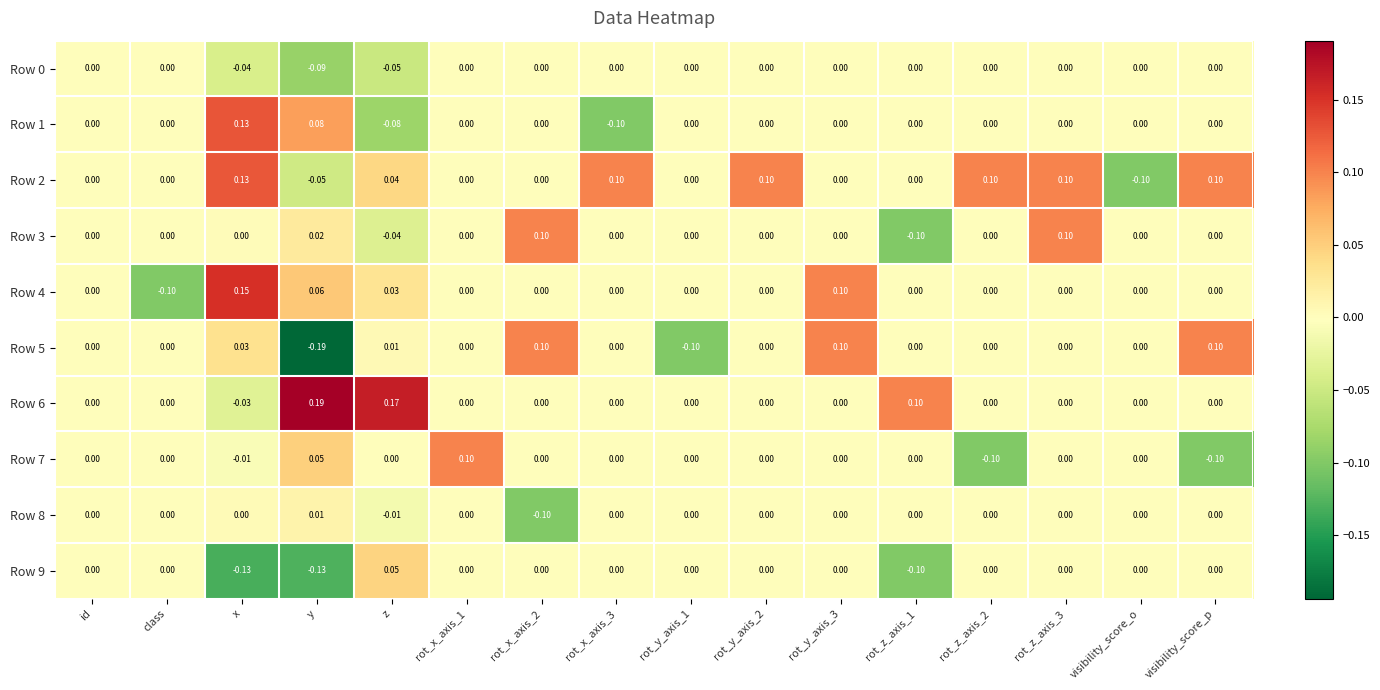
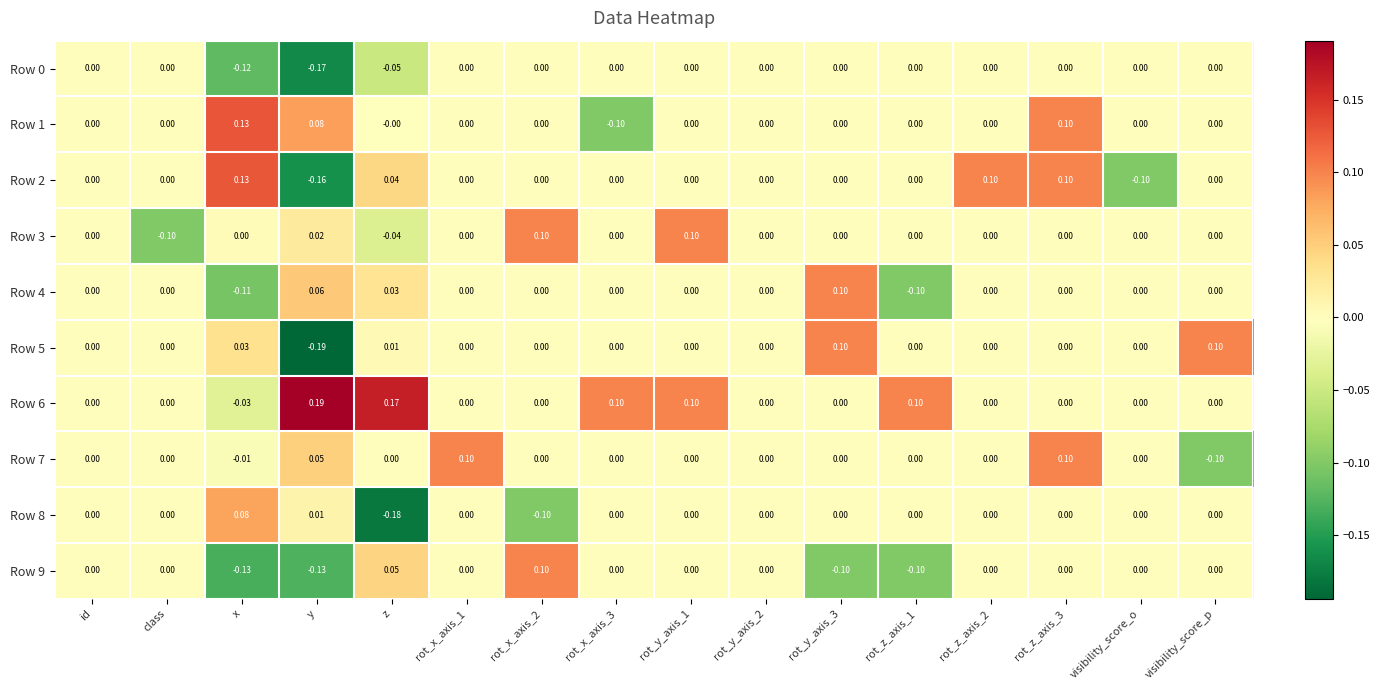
Row 0, x: -0.04 -> -0.12
Row 0, y: -0.09 -> -0.17
Row 1, z: -0.08 -> -0.00
Row 1, rot_z_axis_3: 0.00 -> 0.10
Row 2, y: -0.05 -> -0.16
Row 2, rot_x_axis_3: 0.10 -> 0.00
Row 2, rot_y_axis_2: 0.10 -> 0.00
Row 2, visibility_score_p: 0.10 -> 0.00
Row 3, class: 0.00 -> -0.10
Row 3, rot_y_axis_1: 0.00 -> 0.10
Row 3, rot_z_axis_1: -0.10 -> 0.00
Row 3, rot_z_axis_3: 0.10 -> 0.00
Row 4, class: -0.10 -> 0.00
Row 4, x: 0.15 -> -0.11
Row 4, rot_z_axis_1: 0.00 -> -0.10
Row 5, rot_x_axis_2: 0.10 -> 0.00
Row 5, rot_y_axis_1: -0.10 -> 0.00
Row 6, rot_x_axis_3: 0.00 -> 0.10
Row 6, rot_y_axis_1: 0.00 -> 0.10
Row 7, rot_z_axis_2: -0.10 -> 0.00
Row 7, rot_z_axis_3: 0.00 -> 0.10
Row 8, x: 0.00 -> 0.08
Row 8, z: -0.01 -> -0.18
Row 9, rot_x_axis_2: 0.00 -> 0.10
Row 9, rot_y_axis_3: 0.00 -> -0.10
